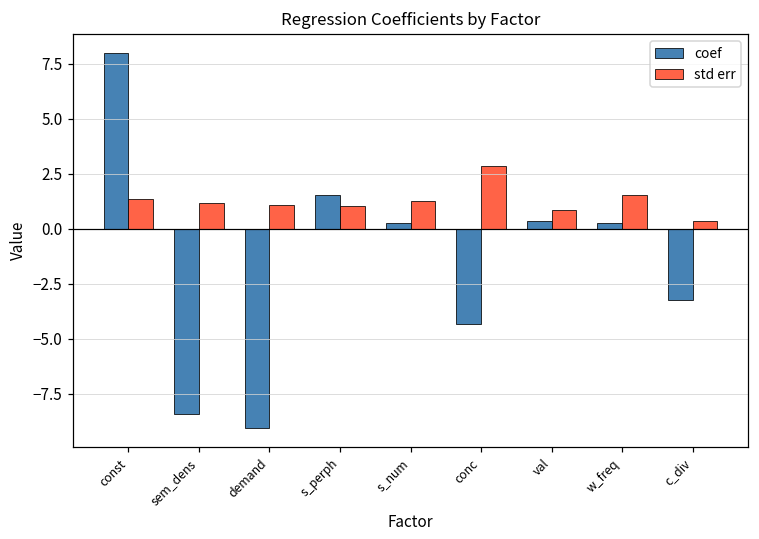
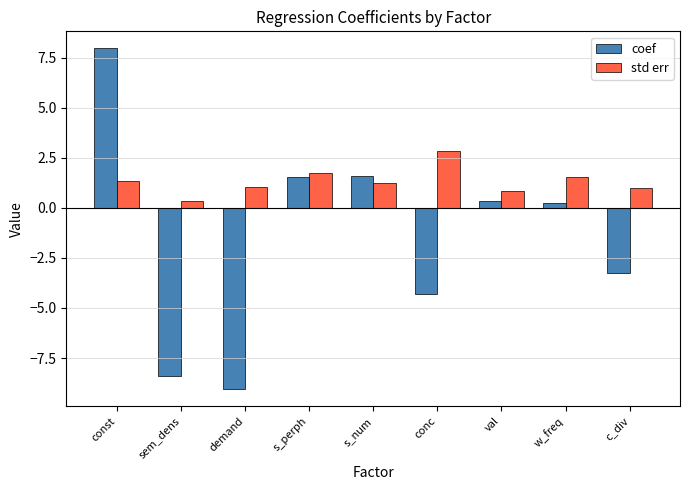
std err, sem_dens: 1.2 -> 0.4
std err, s_perph: 1.0 -> 1.7
coef, s_num: 0.3 -> 1.6
std err, c_div: 0.3 -> 1.0
